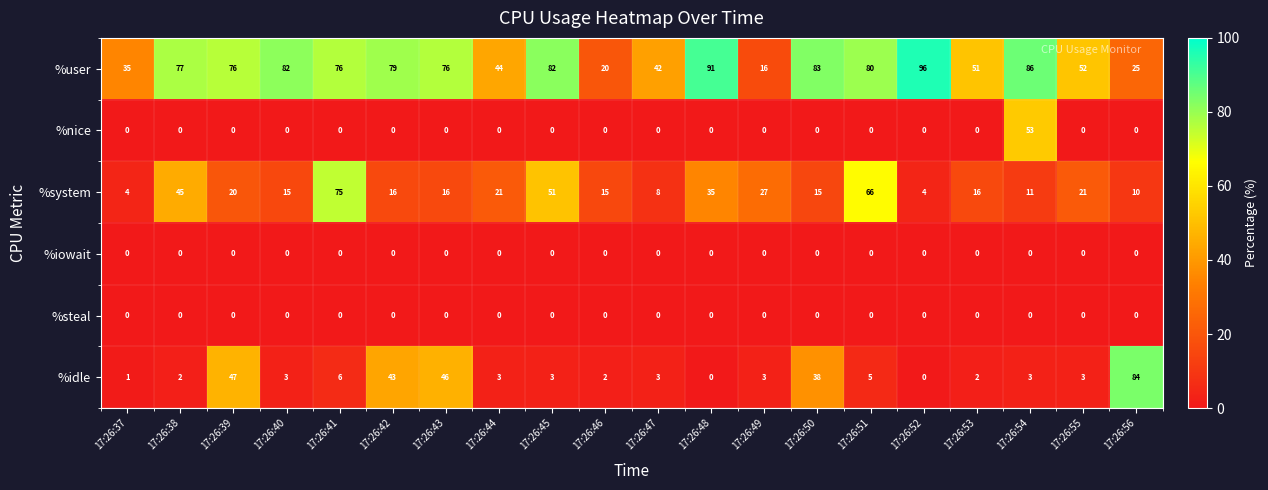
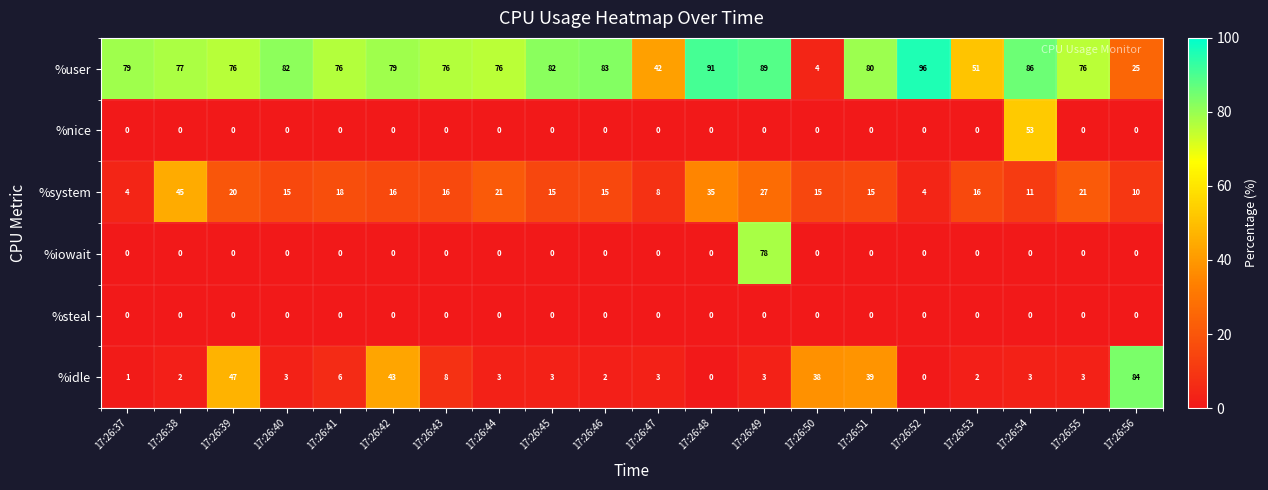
%user, 17:26:37: 35 -> 79
%user, 17:26:44: 44 -> 76
%user, 17:26:46: 20 -> 83
%user, 17:26:49: 16 -> 89
%user, 17:26:50: 83 -> 4
%user, 17:26:55: 52 -> 76
%system, 17:26:41: 75 -> 18
%system, 17:26:45: 51 -> 15
%system, 17:26:51: 66 -> 15
%iowait, 17:26:49: 0 -> 78
%idle, 17:26:43: 46 -> 8
%idle, 17:26:51: 5 -> 39
